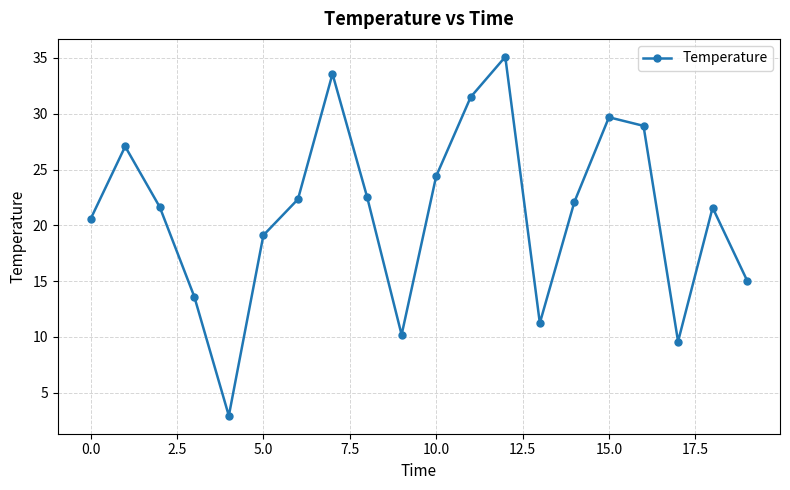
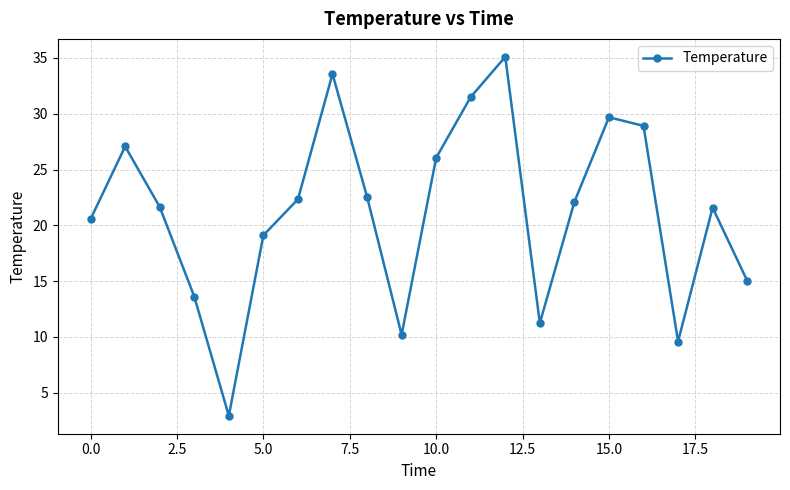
10.0: 24.4 -> 26.1
